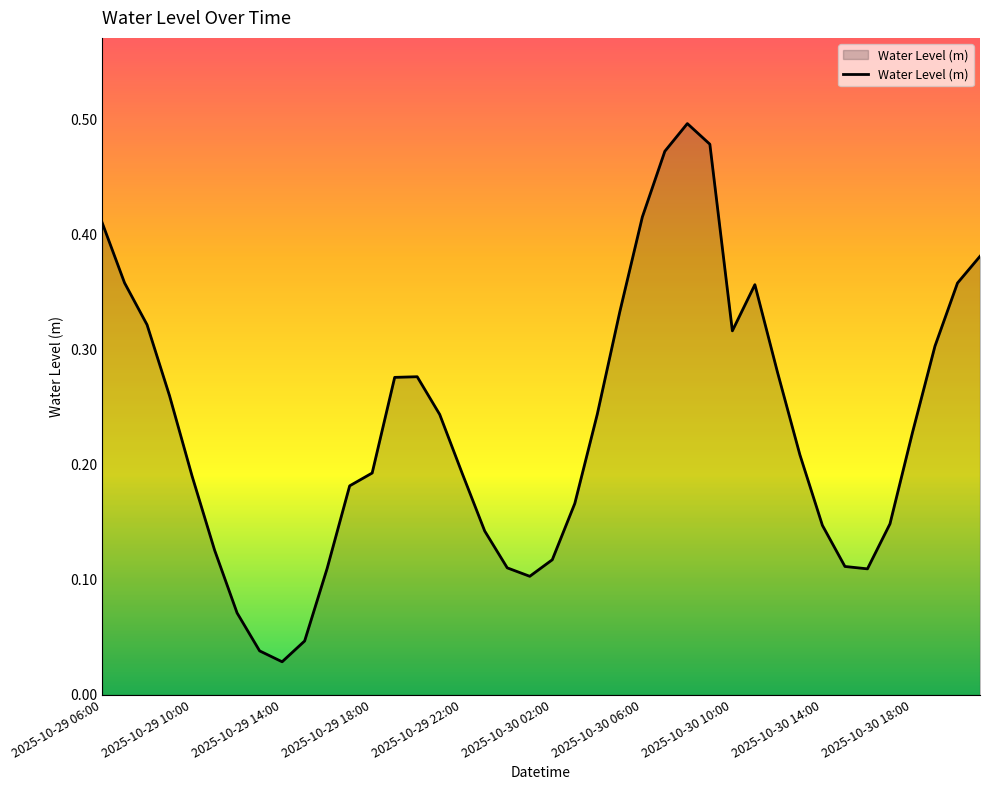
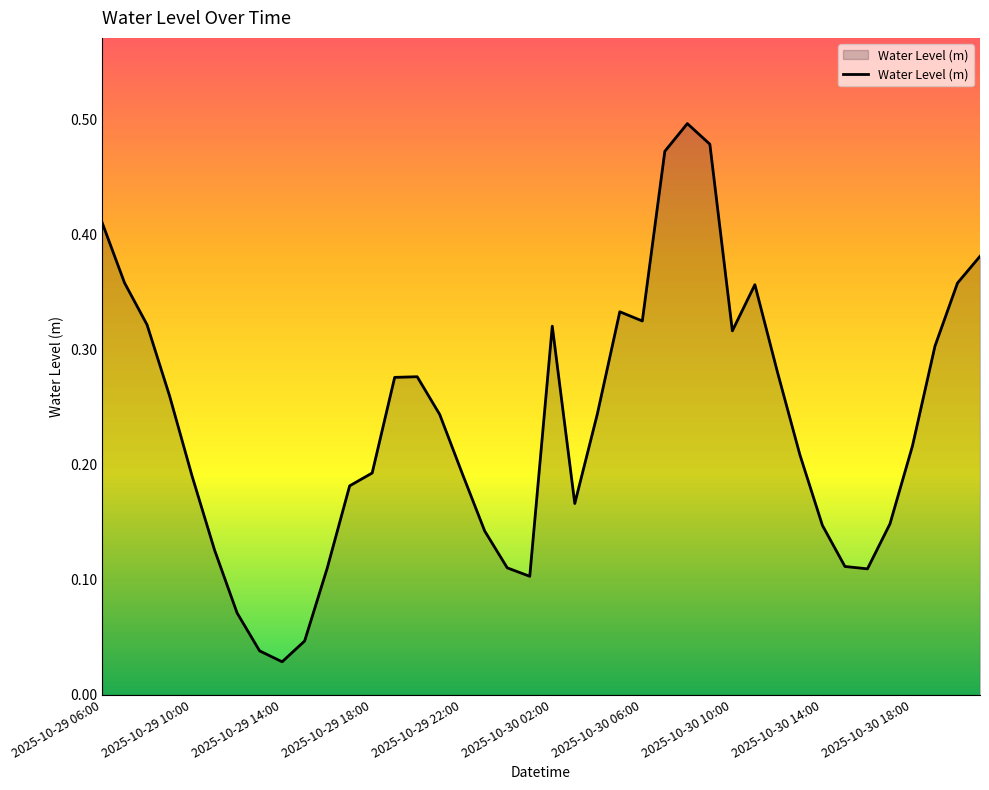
2025-10-30 02:00: 0.117 -> 0.320
2025-10-30 06:00: 0.415 -> 0.325
2025-10-30 18:00: 0.228 -> 0.216
